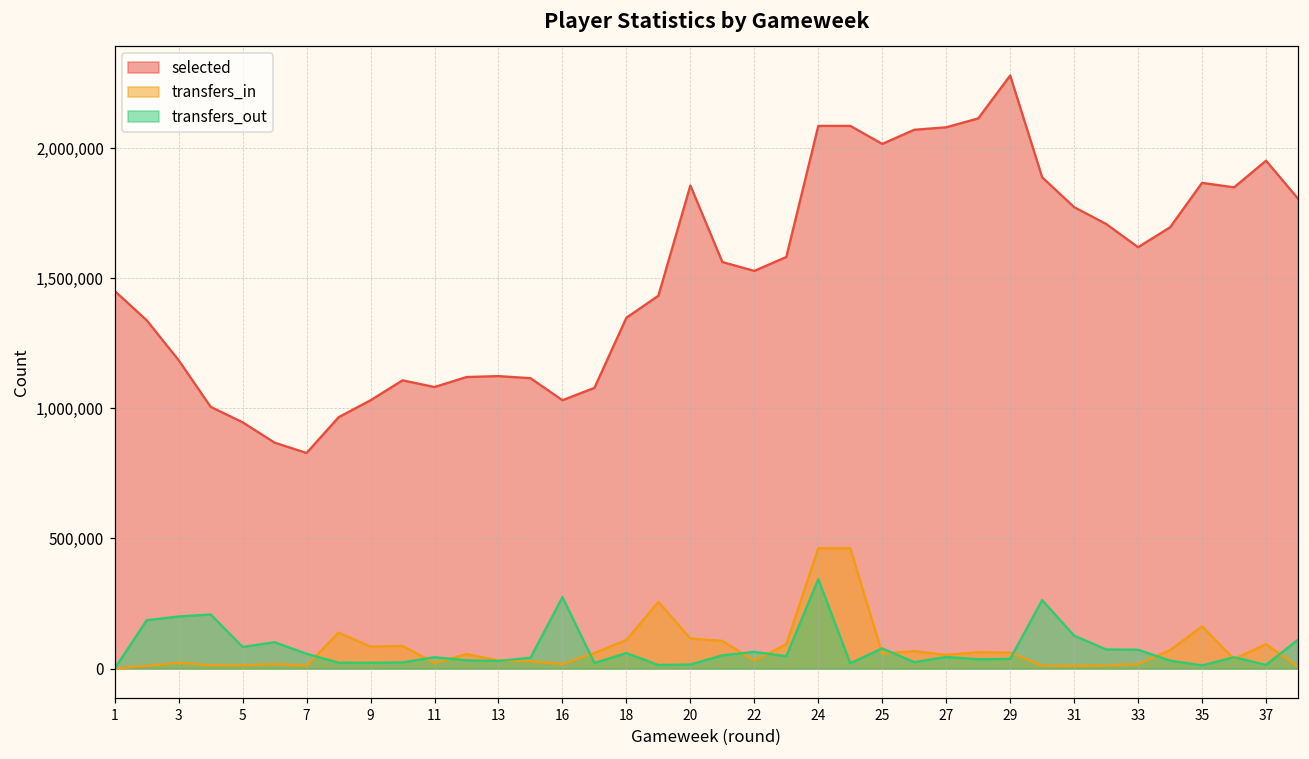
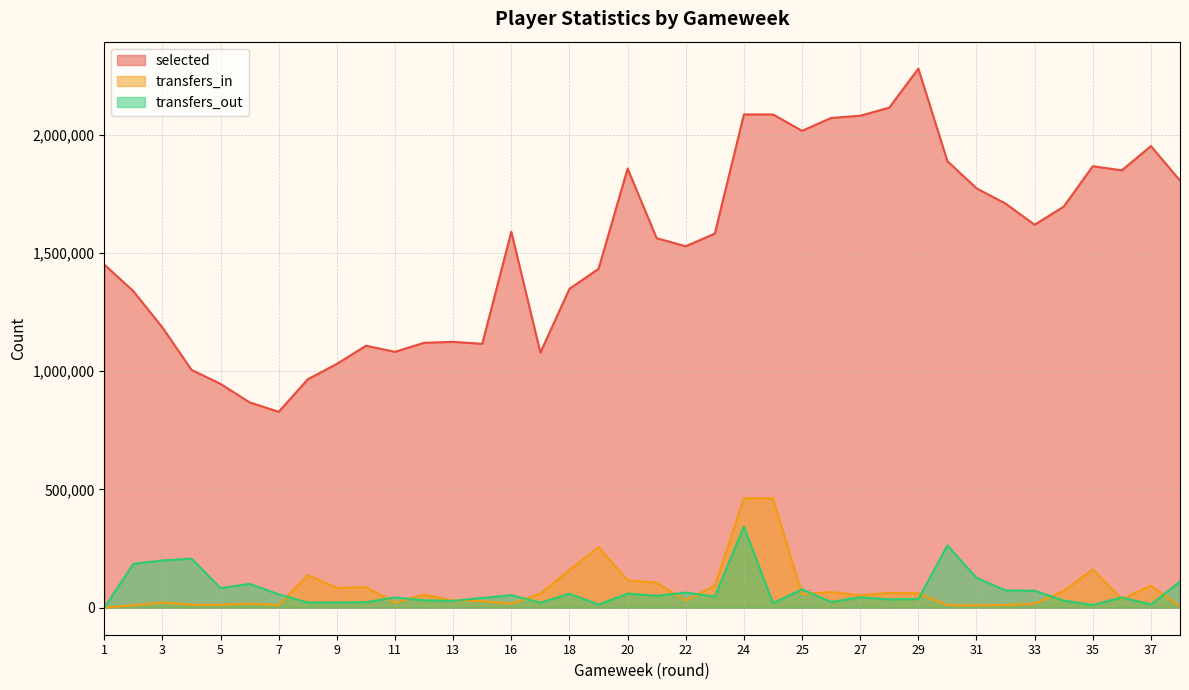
selected, 16: 1,030,000 -> 1,590,000
transfers_out, 16: 270,000 -> 50,000
transfers_in, 18: 110,000 -> 160,000
transfers_out, 20: 20,000 -> 60,000
